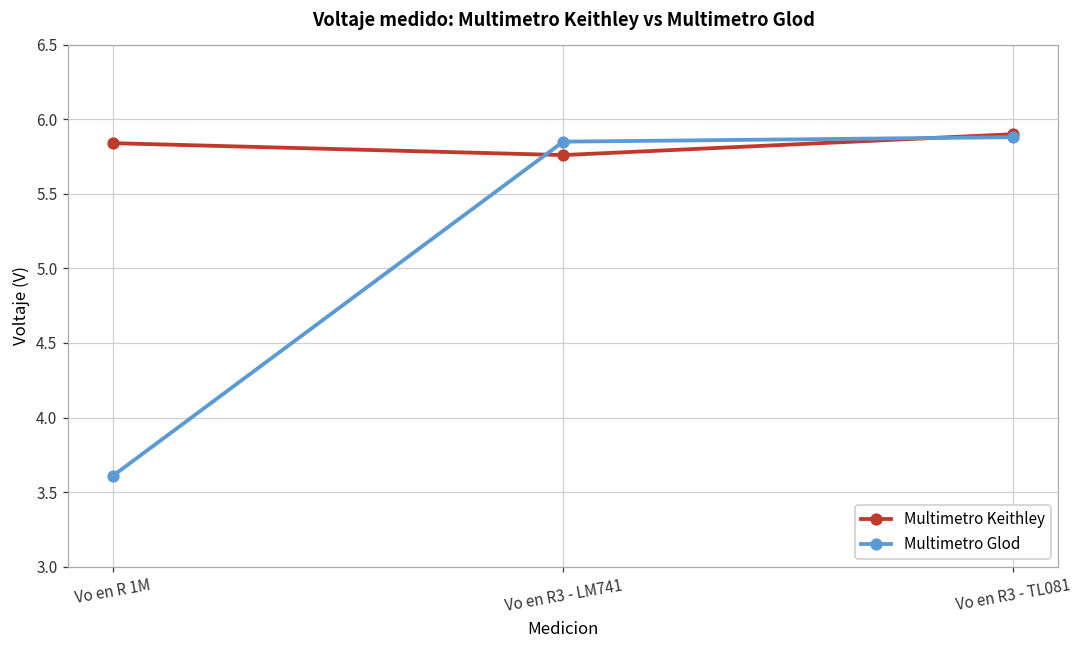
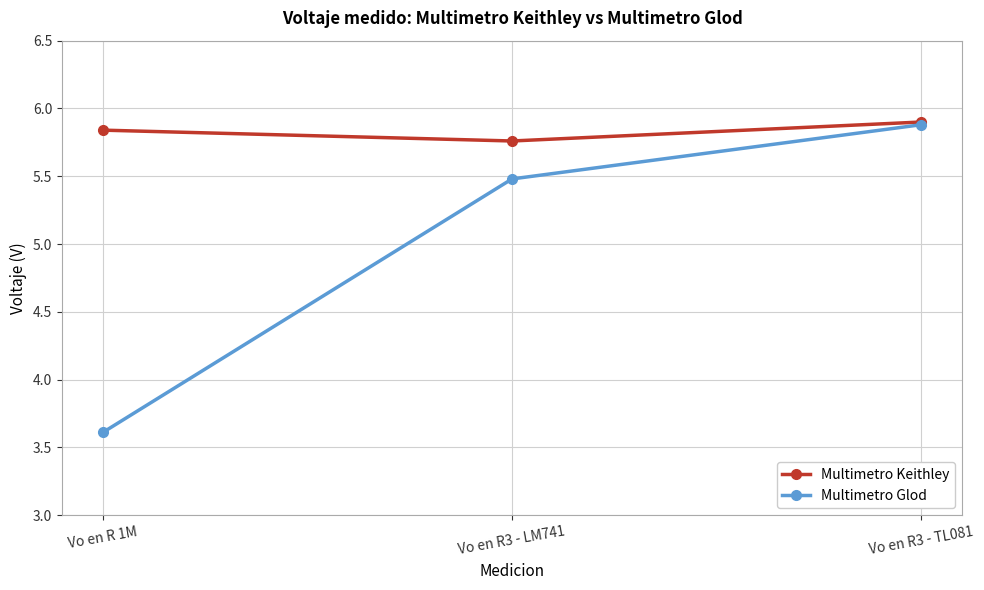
Multimetro Glod, Vo en R3 - LM741: 5.85 -> 5.48
